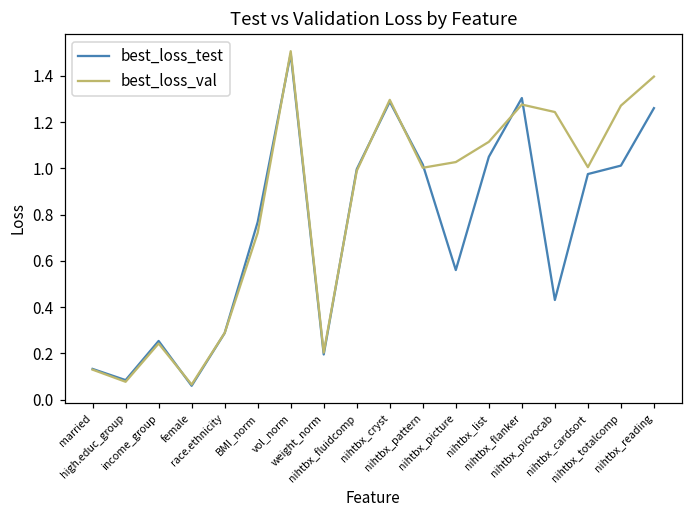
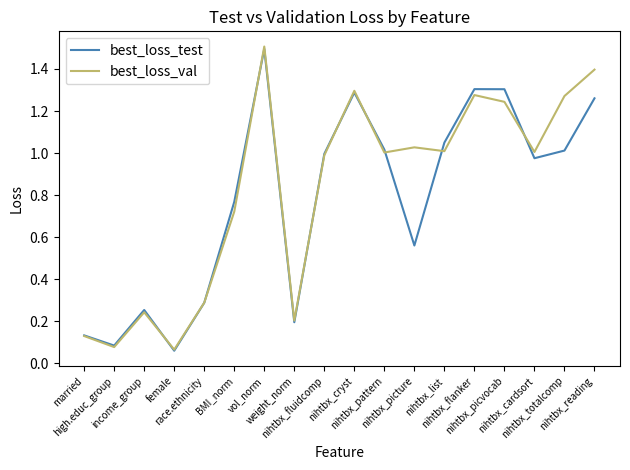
best_loss_val, nihtbx_list: 1.11 -> 1.01
best_loss_test, nihtbx_picvocab: 0.43 -> 1.30
